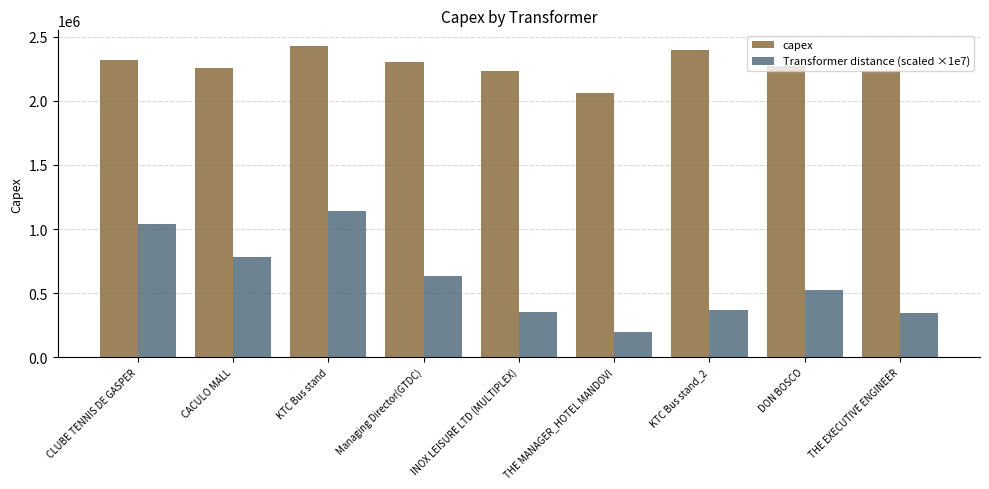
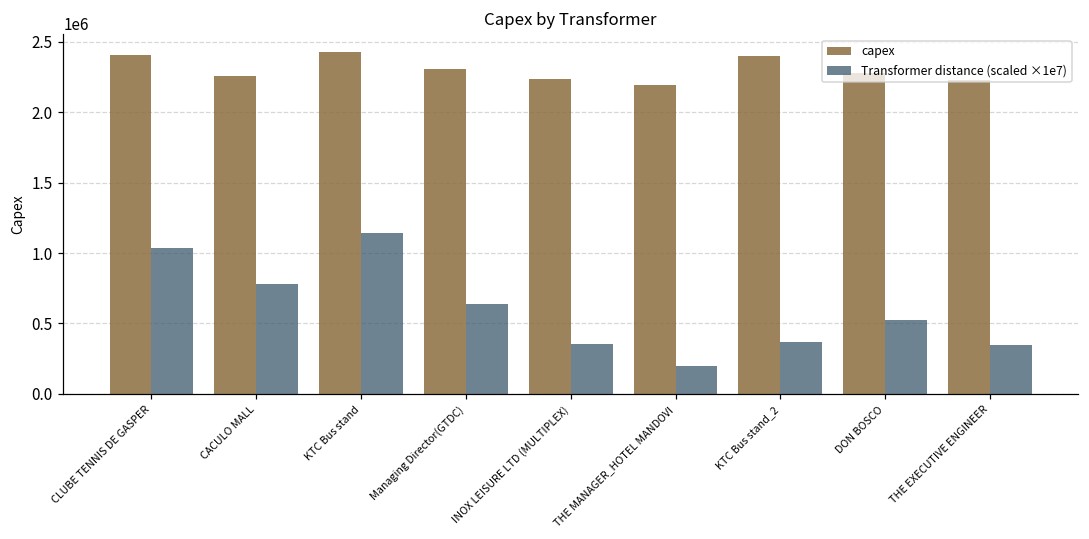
capex, CLUBE TENNIS DE GASPER: 2320000 -> 2400000
capex, THE MANAGER_HOTEL MANDOVI: 2060000 -> 2190000
